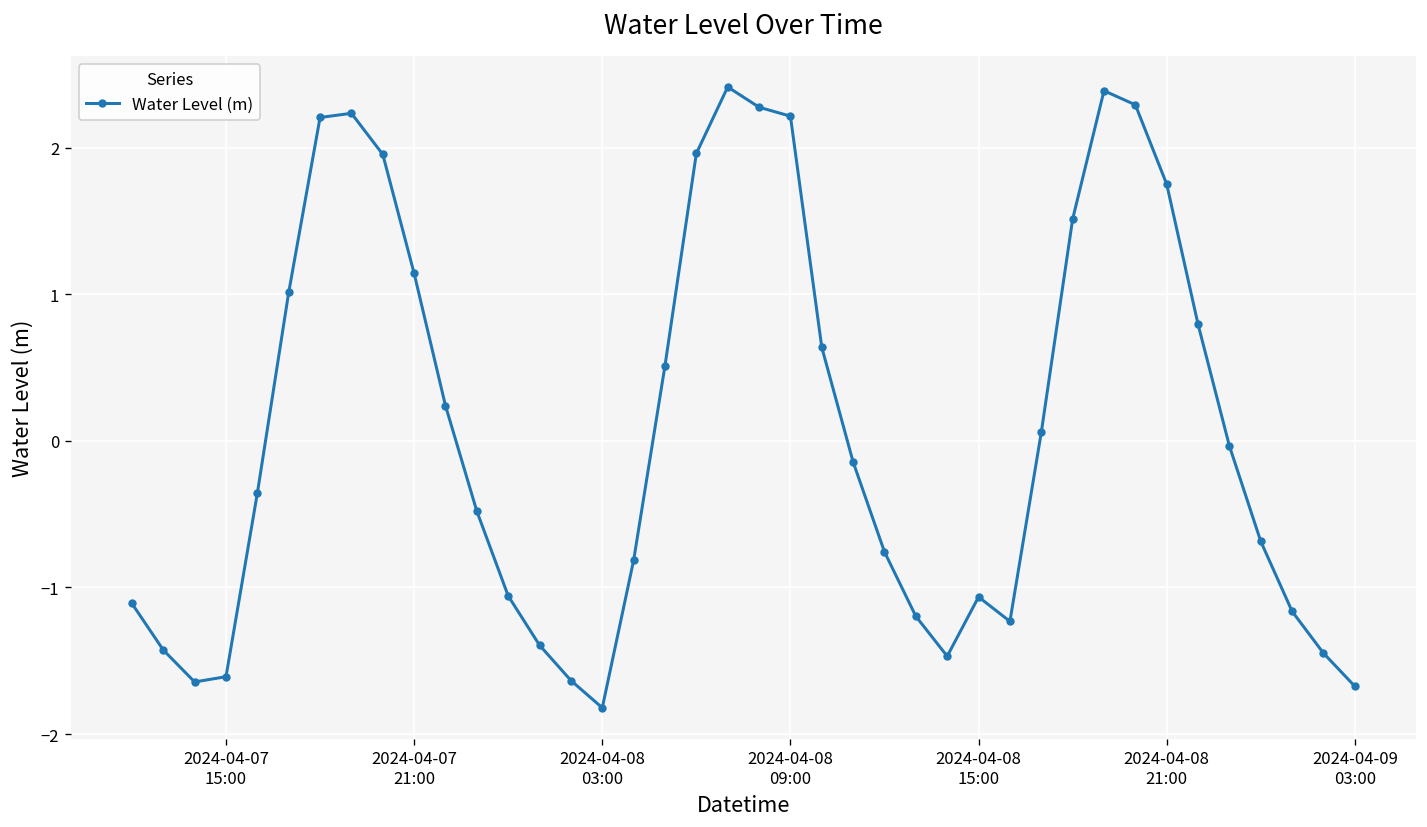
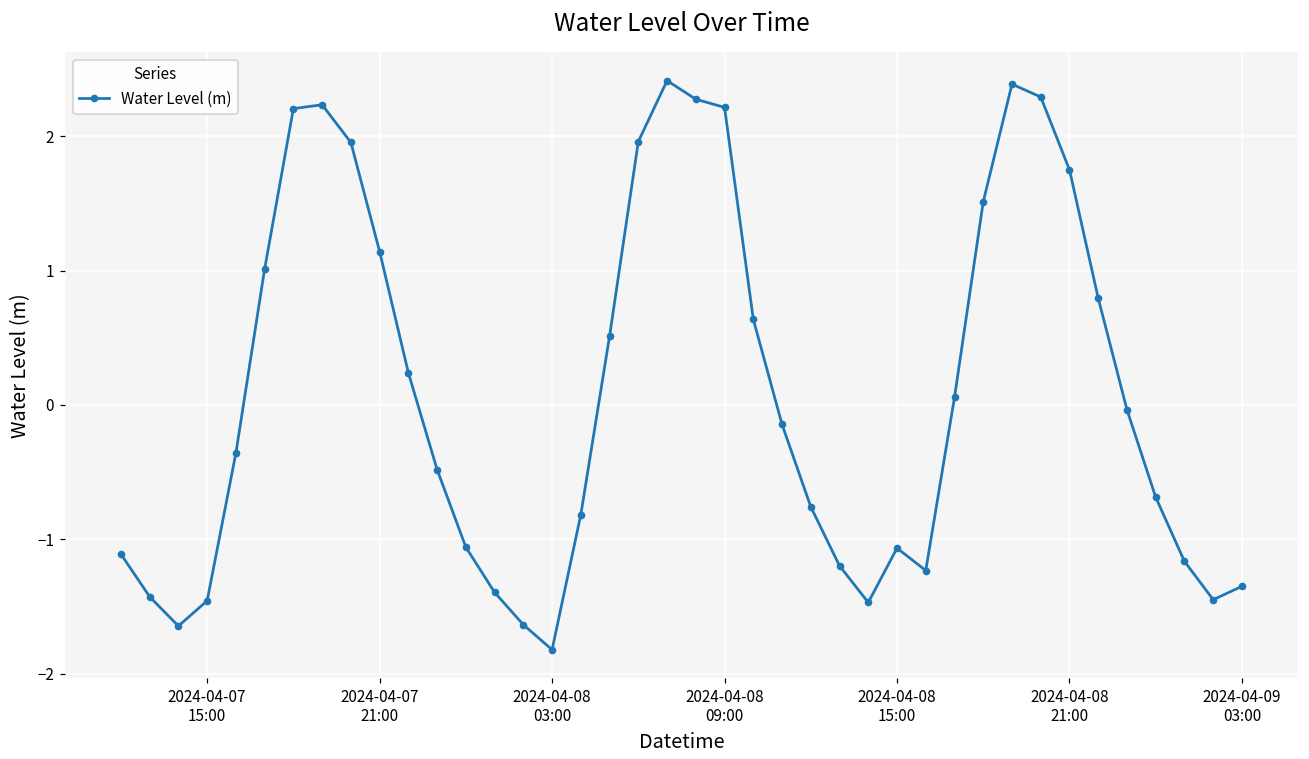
2024-04-07 15:00: -1.61 -> -1.46
2024-04-09 03:00: -1.67 -> -1.35
